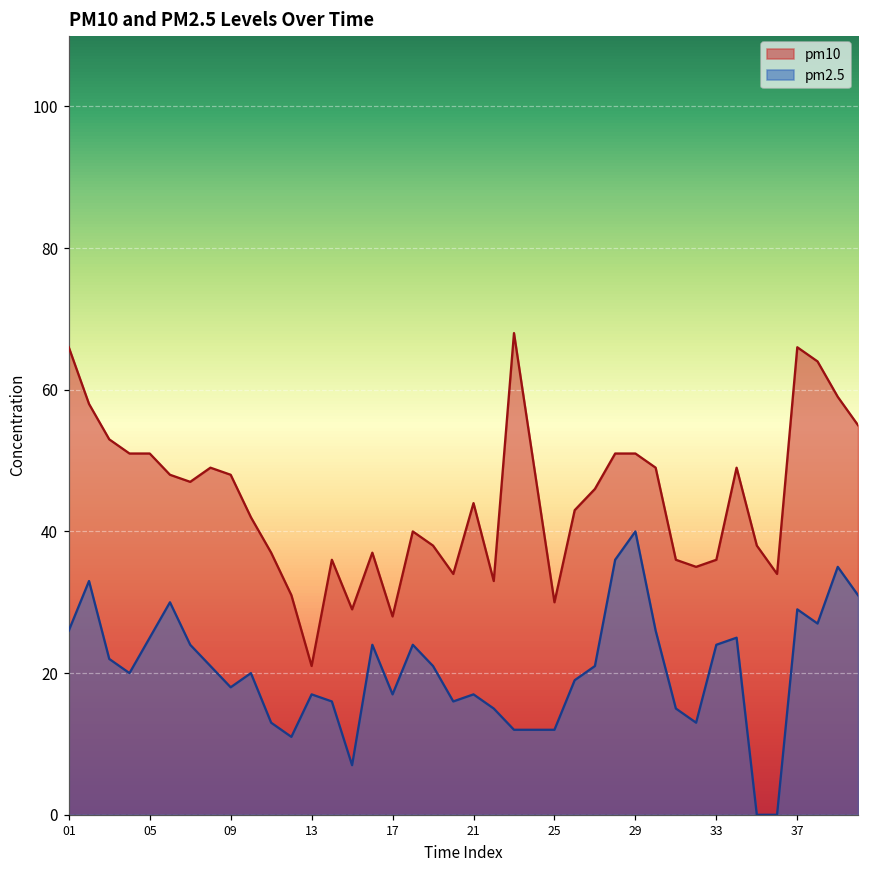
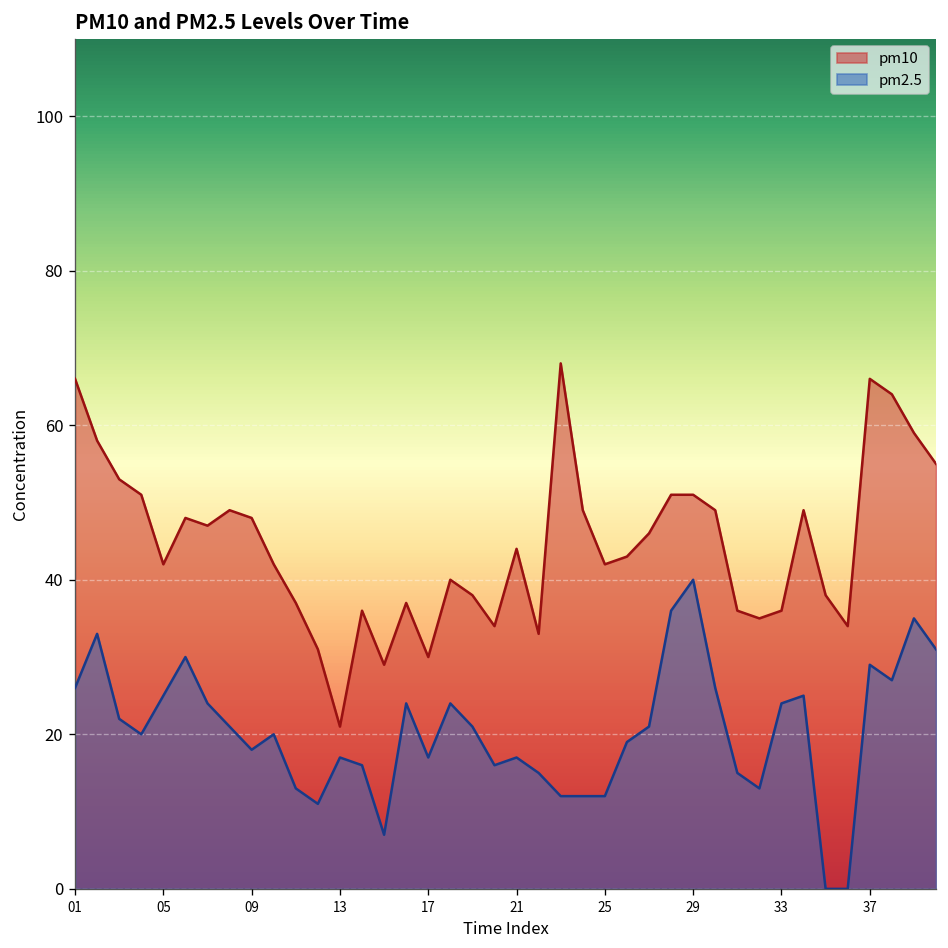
pm10, 05: 51 -> 42
pm10, 17: 28 -> 30
pm10, 25: 30 -> 42
